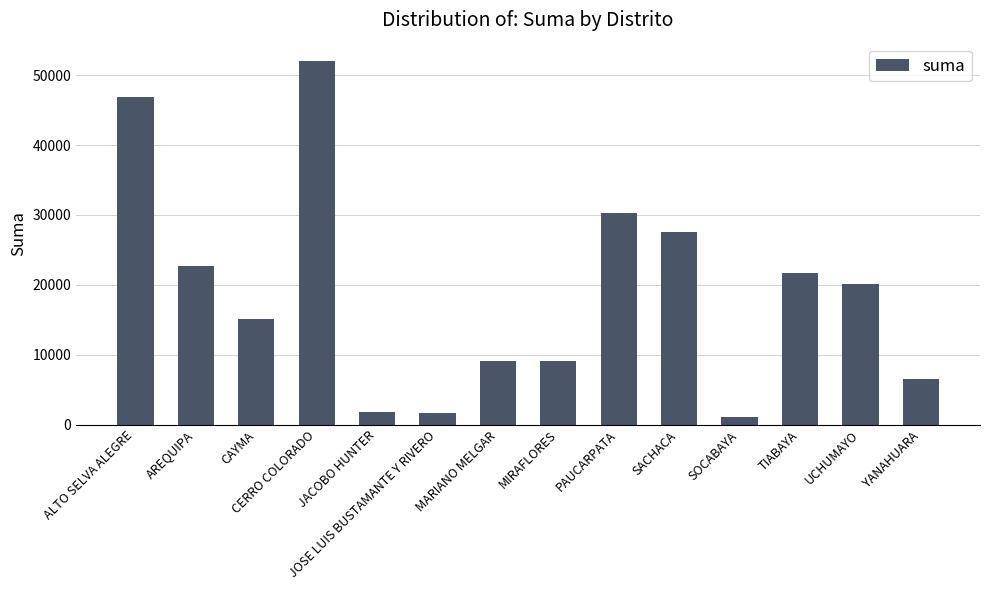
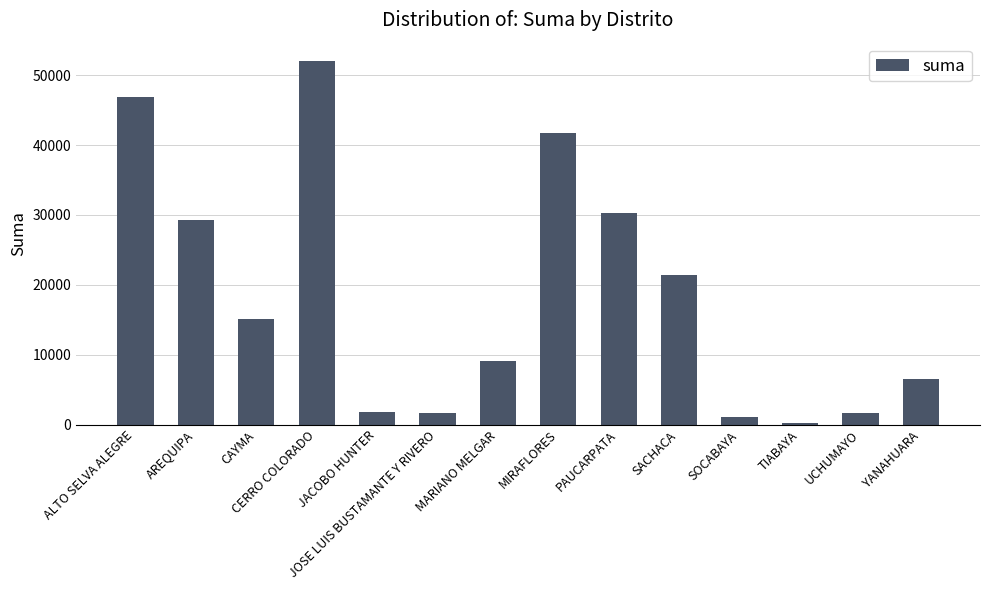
AREQUIPA: 23000 -> 29000
MIRAFLORES: 9000 -> 42000
SACHACA: 28000 -> 21000
TIABAYA: 22000 -> 0
UCHUMAYO: 20000 -> 2000
